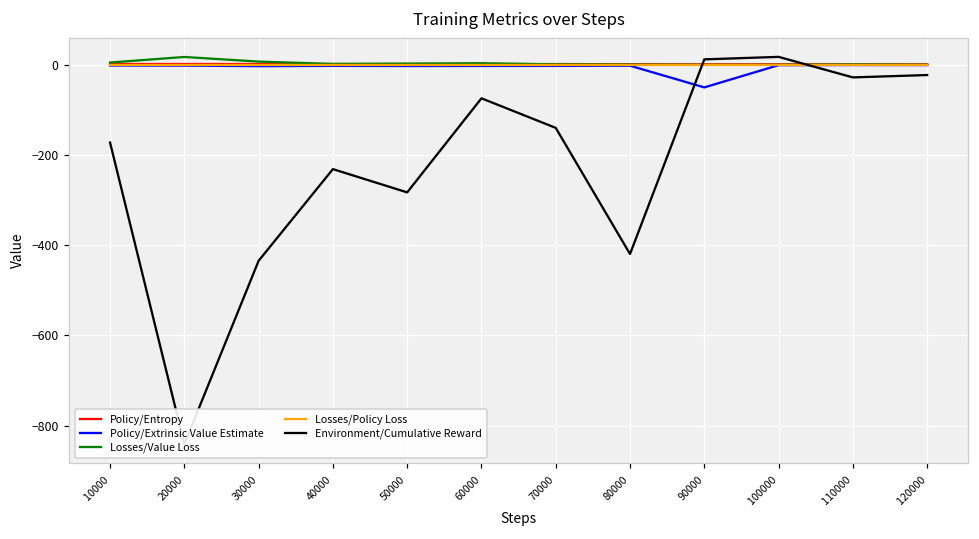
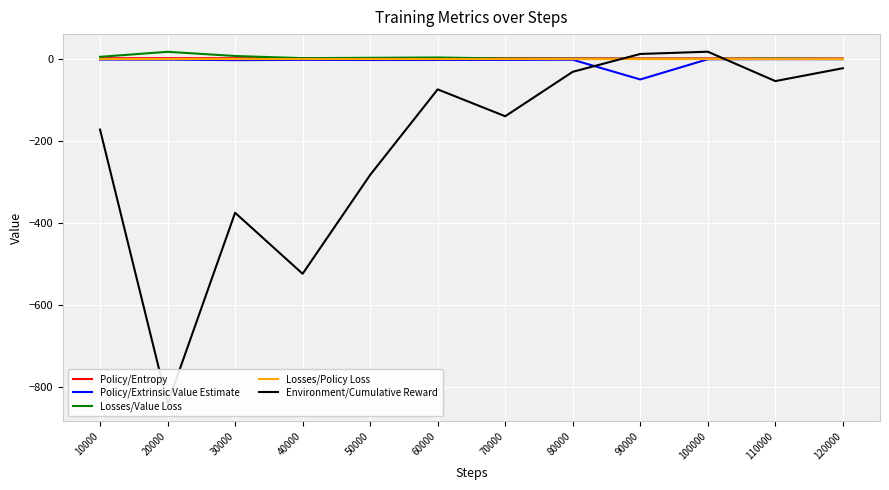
Environment/Cumulative Reward, 30000: -430 -> -380
Environment/Cumulative Reward, 40000: -230 -> -520
Environment/Cumulative Reward, 80000: -420 -> -30
Environment/Cumulative Reward, 110000: -30 -> -50
